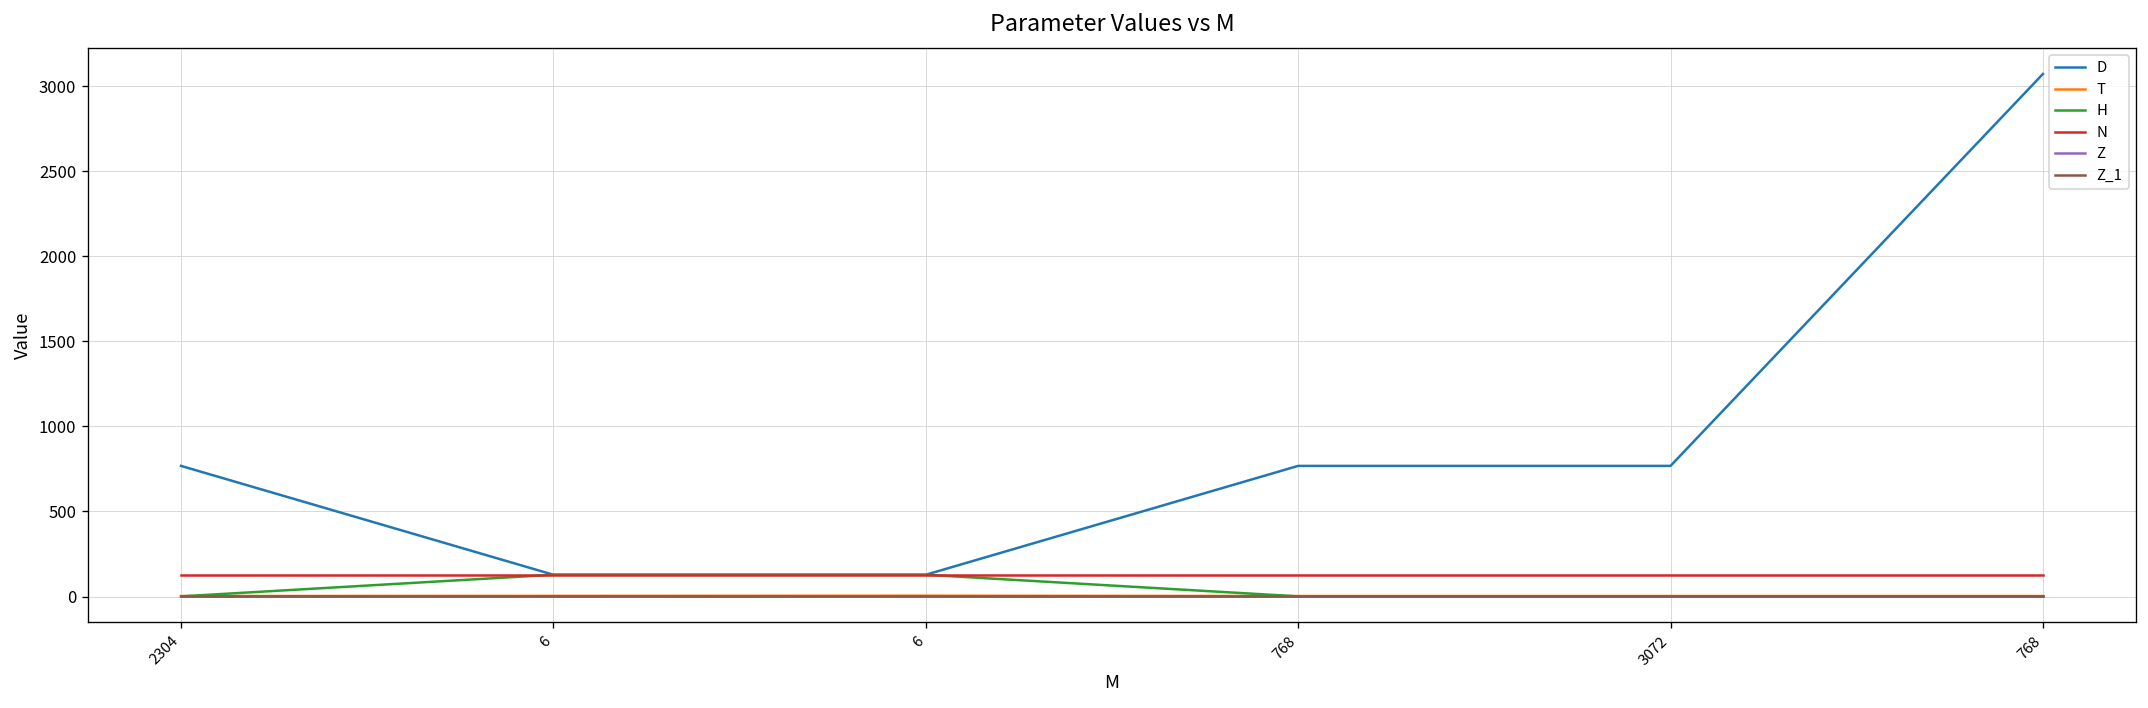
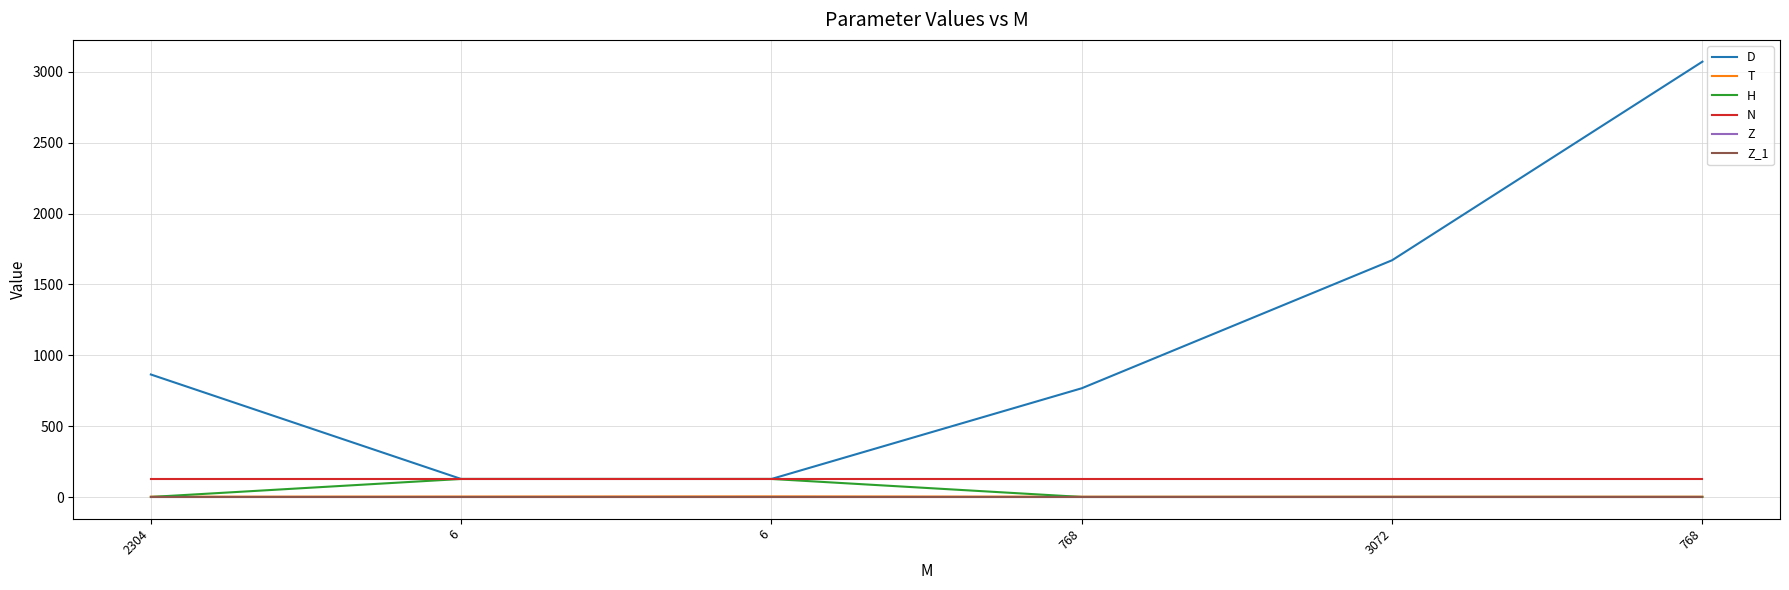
D, 2304: 770 -> 870
D, 3072: 770 -> 1670
